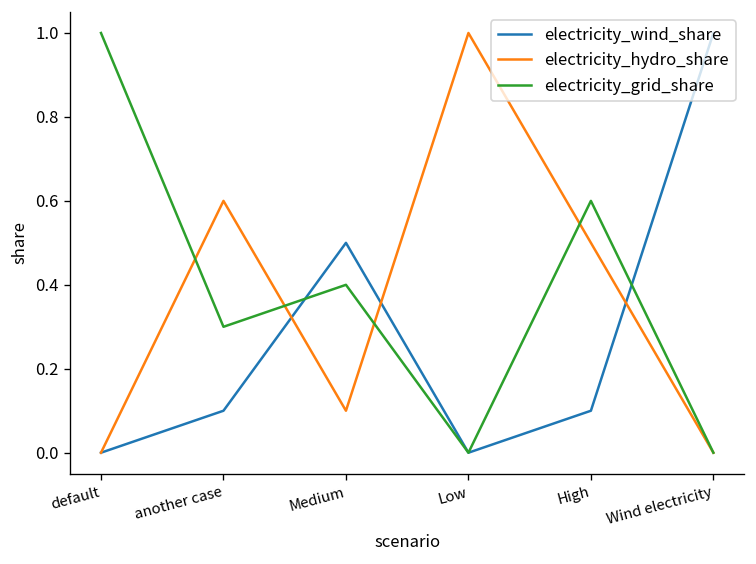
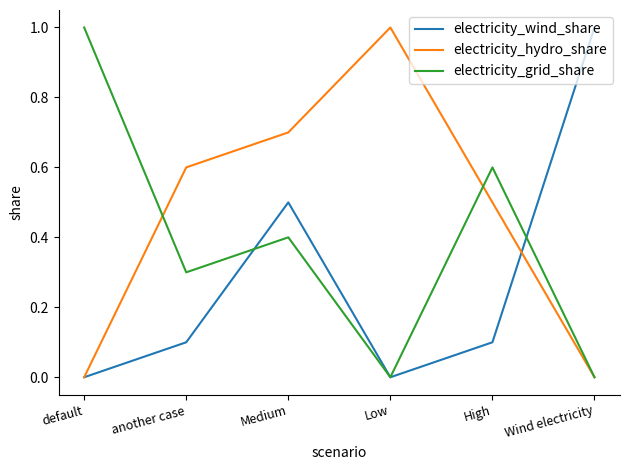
electricity_hydro_share, Medium: 0.1 -> 0.7
